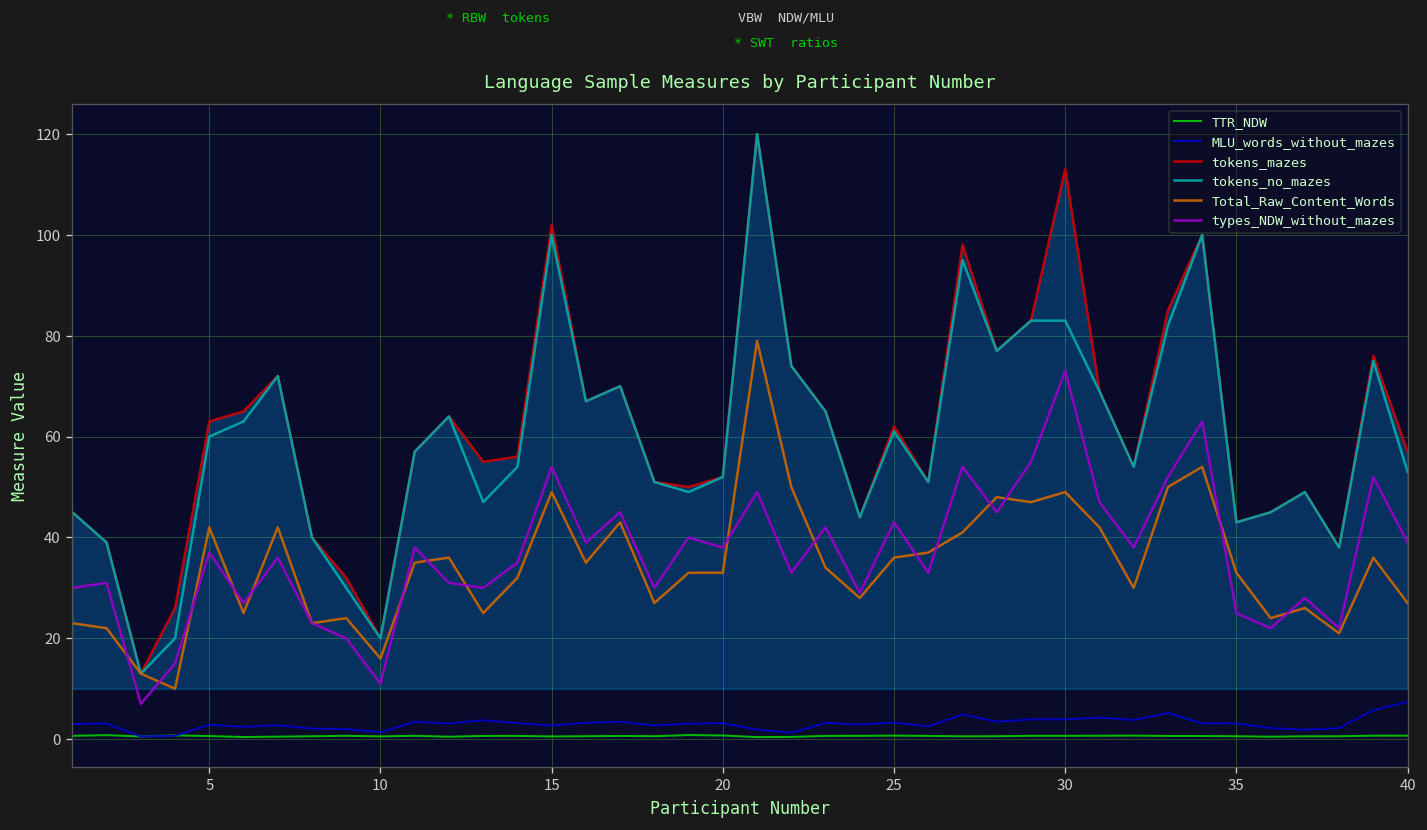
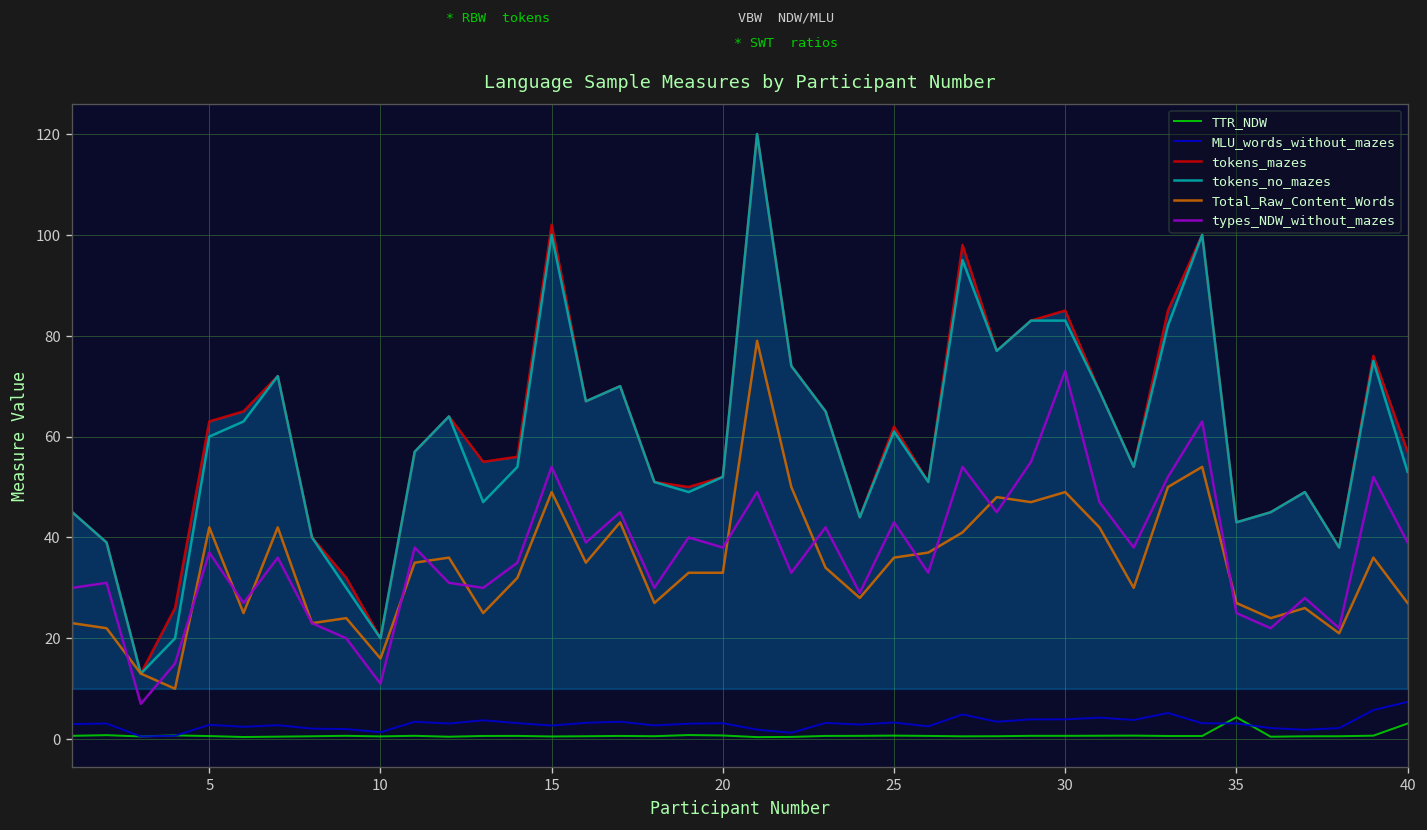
tokens_mazes, 30: 113 -> 85
TTR_NDW, 35: 1 -> 4
Total_Raw_Content_Words, 35: 33 -> 27
TTR_NDW, 40: 1 -> 3
